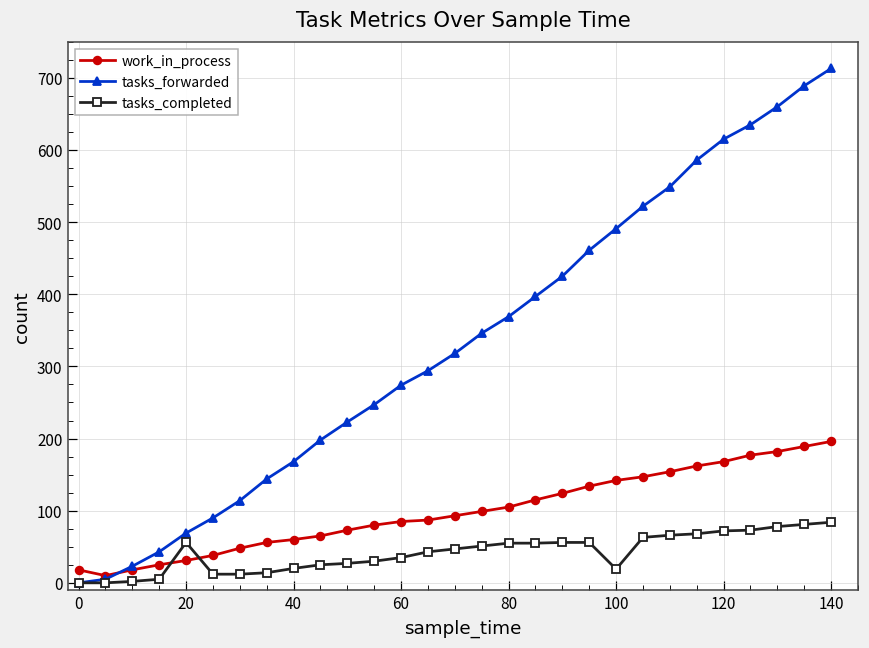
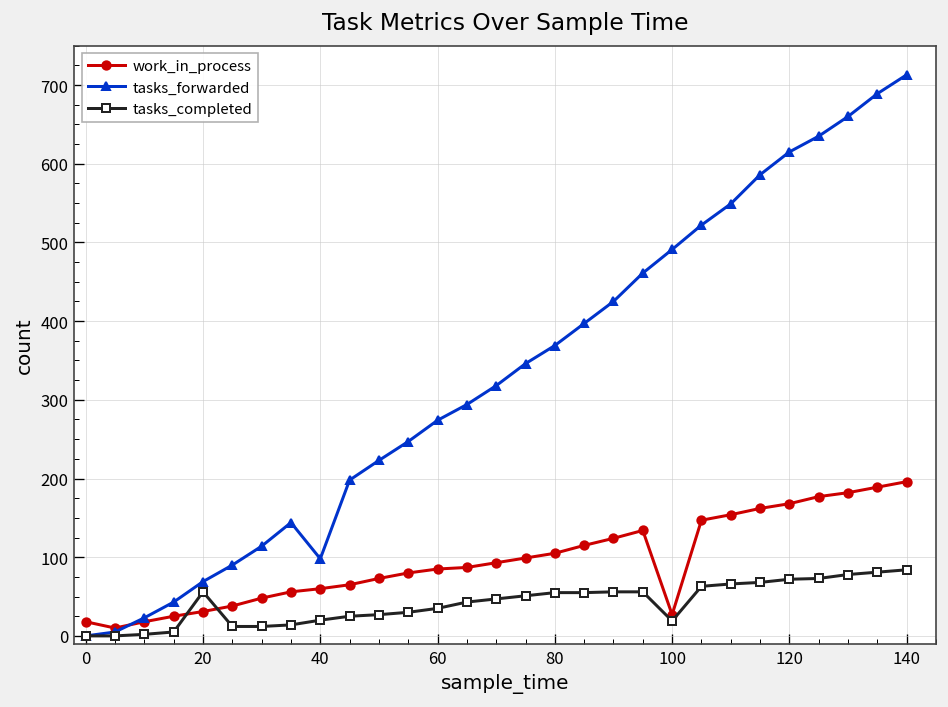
tasks_forwarded, 40: 170 -> 100
work_in_process, 100: 140 -> 30
